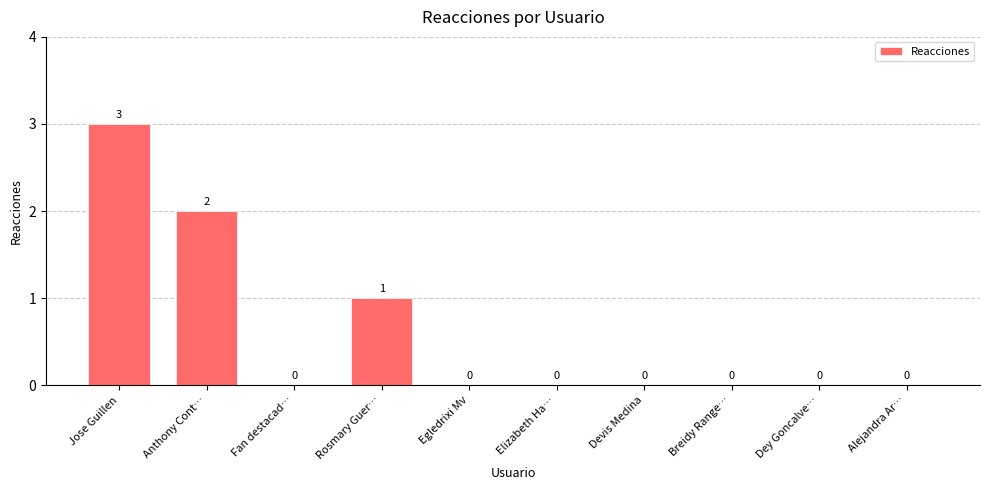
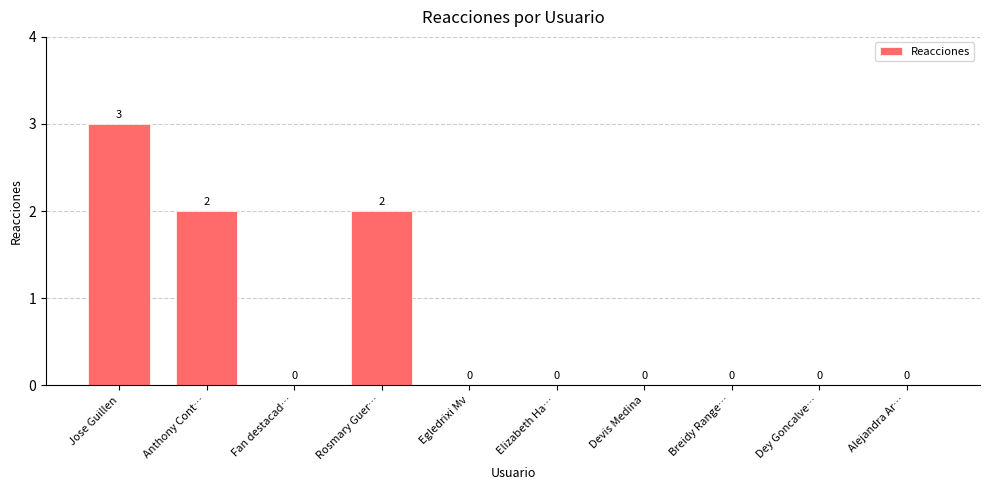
Rosmary Guer…: 1 -> 2
